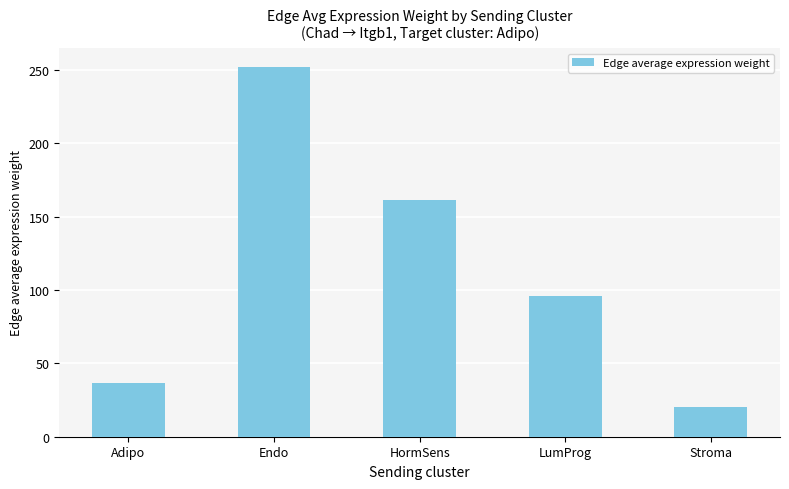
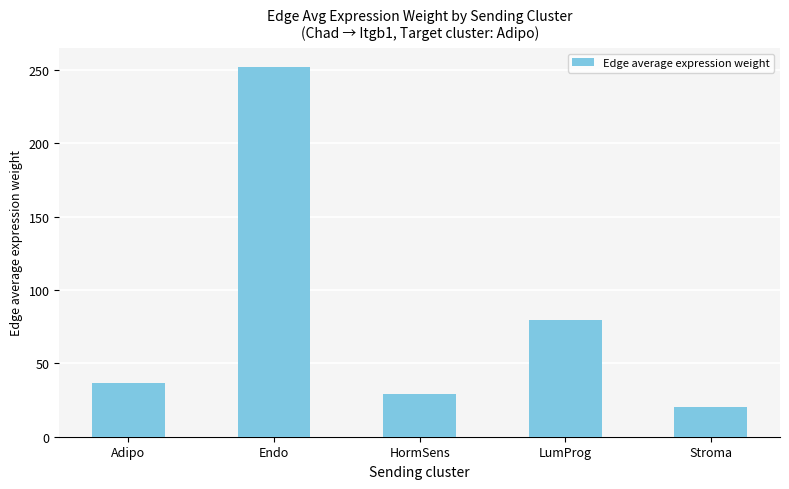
HormSens: 161 -> 29
LumProg: 96 -> 80
